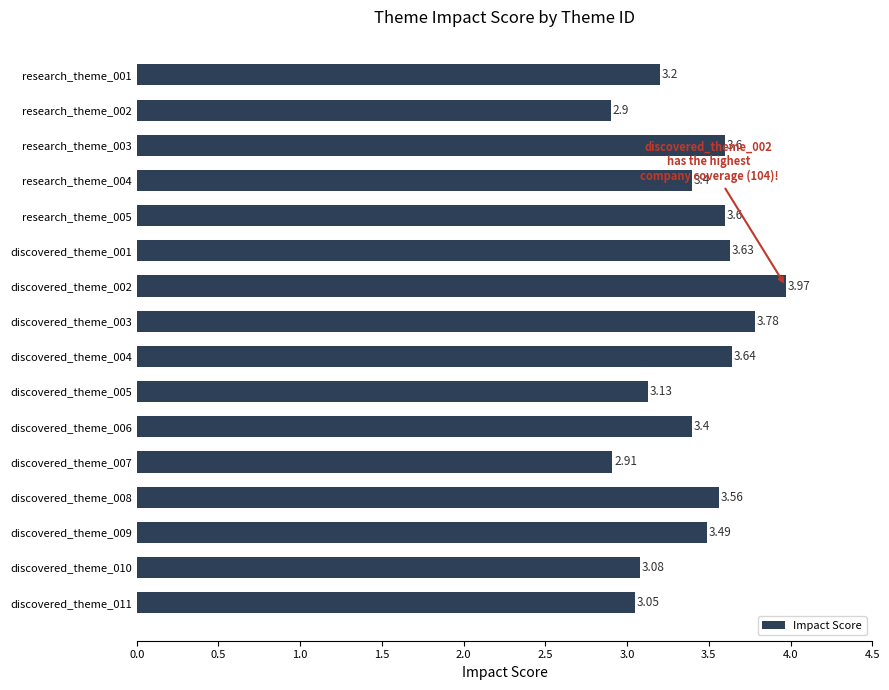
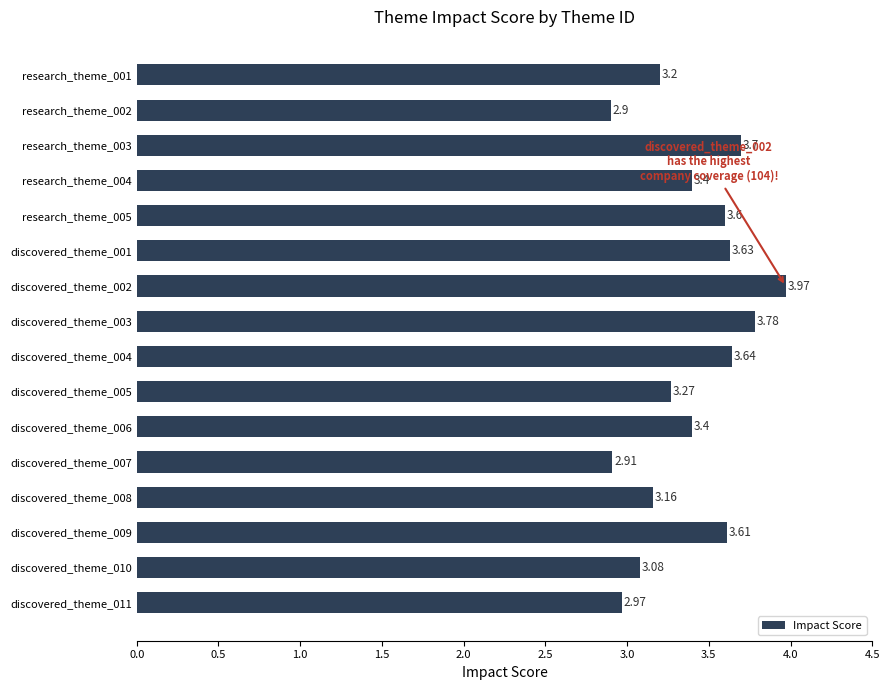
research_theme_003: 3.6 -> 3.7
discovered_theme_005: 3.13 -> 3.27
discovered_theme_008: 3.56 -> 3.16
discovered_theme_009: 3.49 -> 3.61
discovered_theme_011: 3.05 -> 2.97
